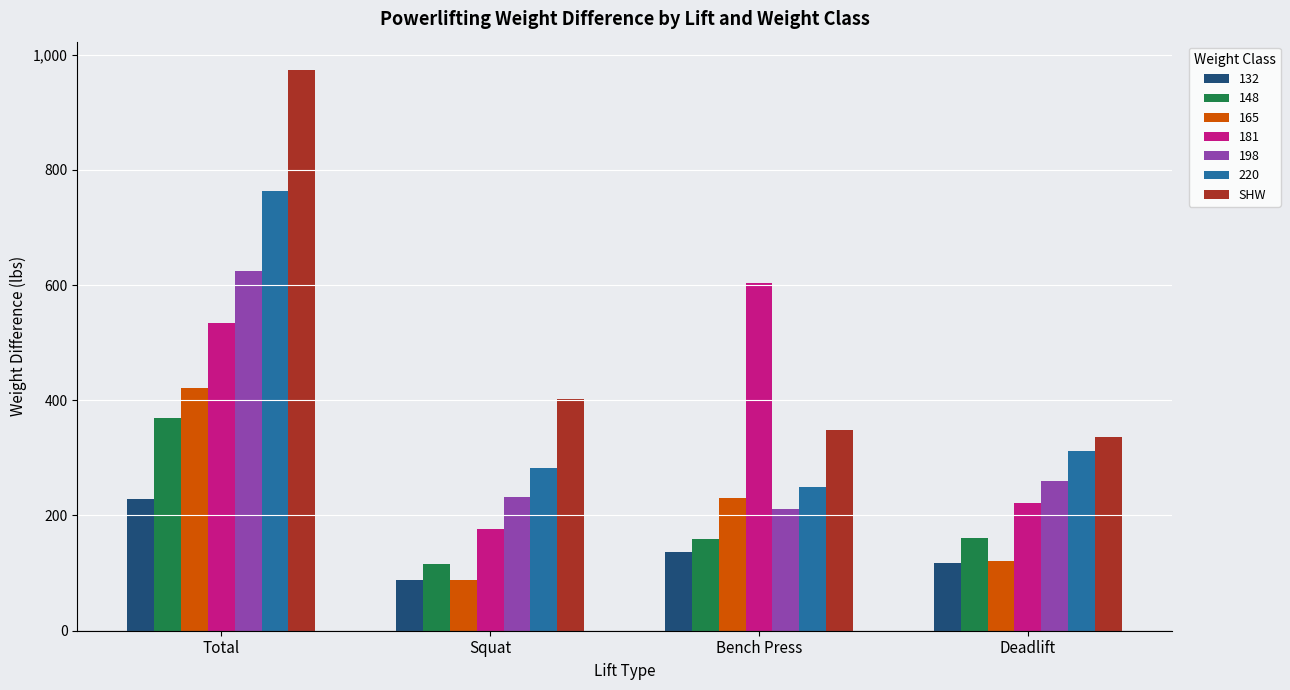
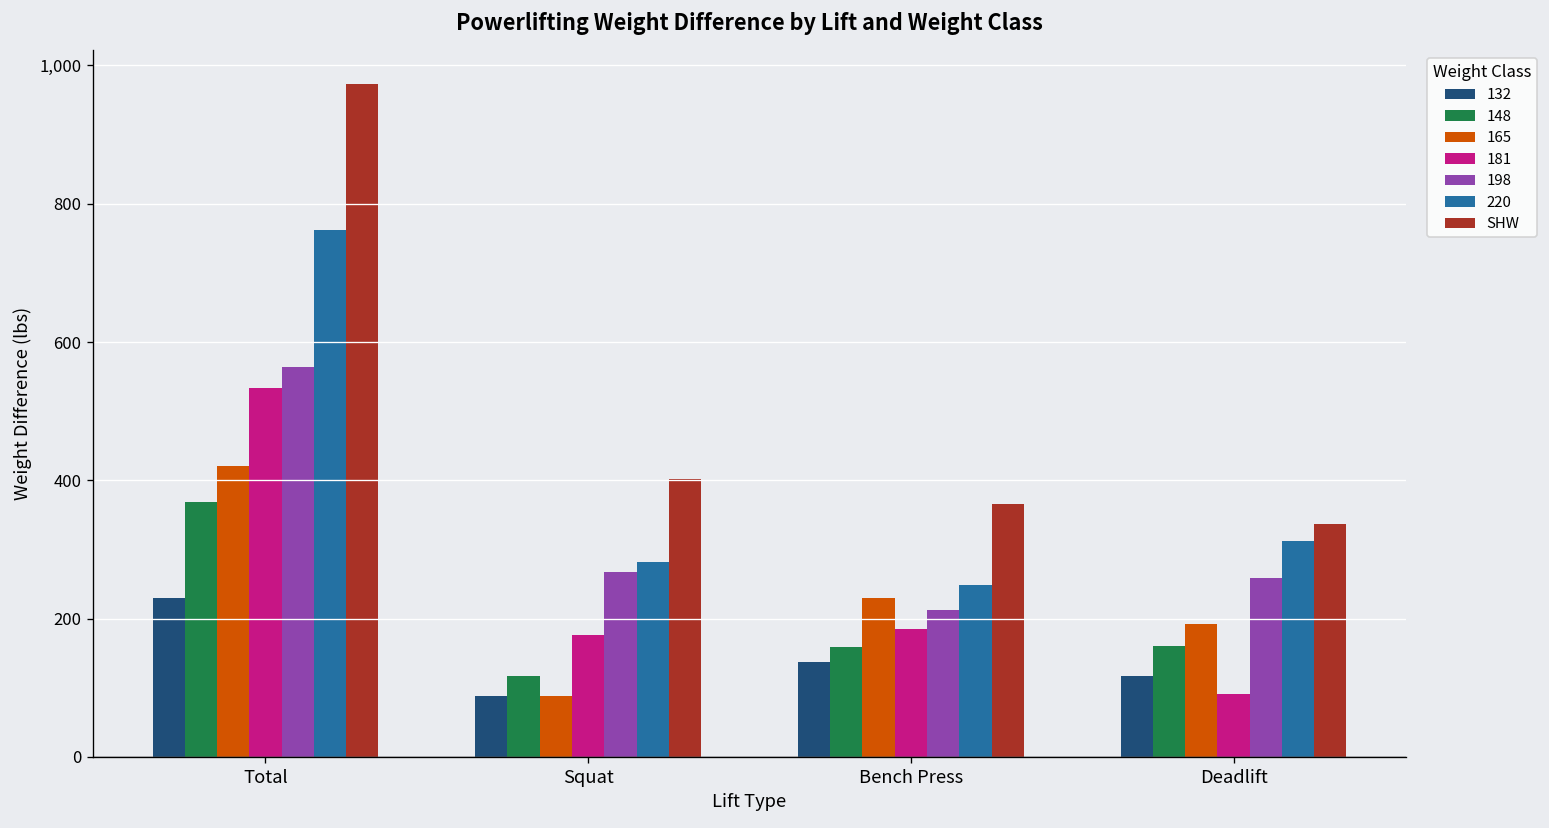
198, Total: 620 -> 560
198, Squat: 230 -> 270
181, Bench Press: 600 -> 180
SHW, Bench Press: 350 -> 370
165, Deadlift: 120 -> 190
181, Deadlift: 220 -> 90
